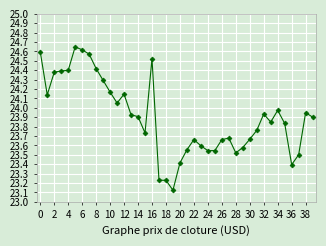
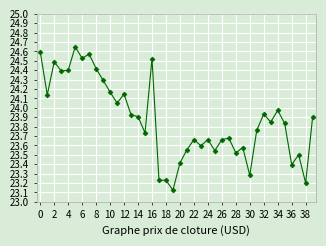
2: 24.4 -> 24.5
6: 24.6 -> 24.5
24: 23.5 -> 23.7
30: 23.7 -> 23.3
38: 24.0 -> 23.2
